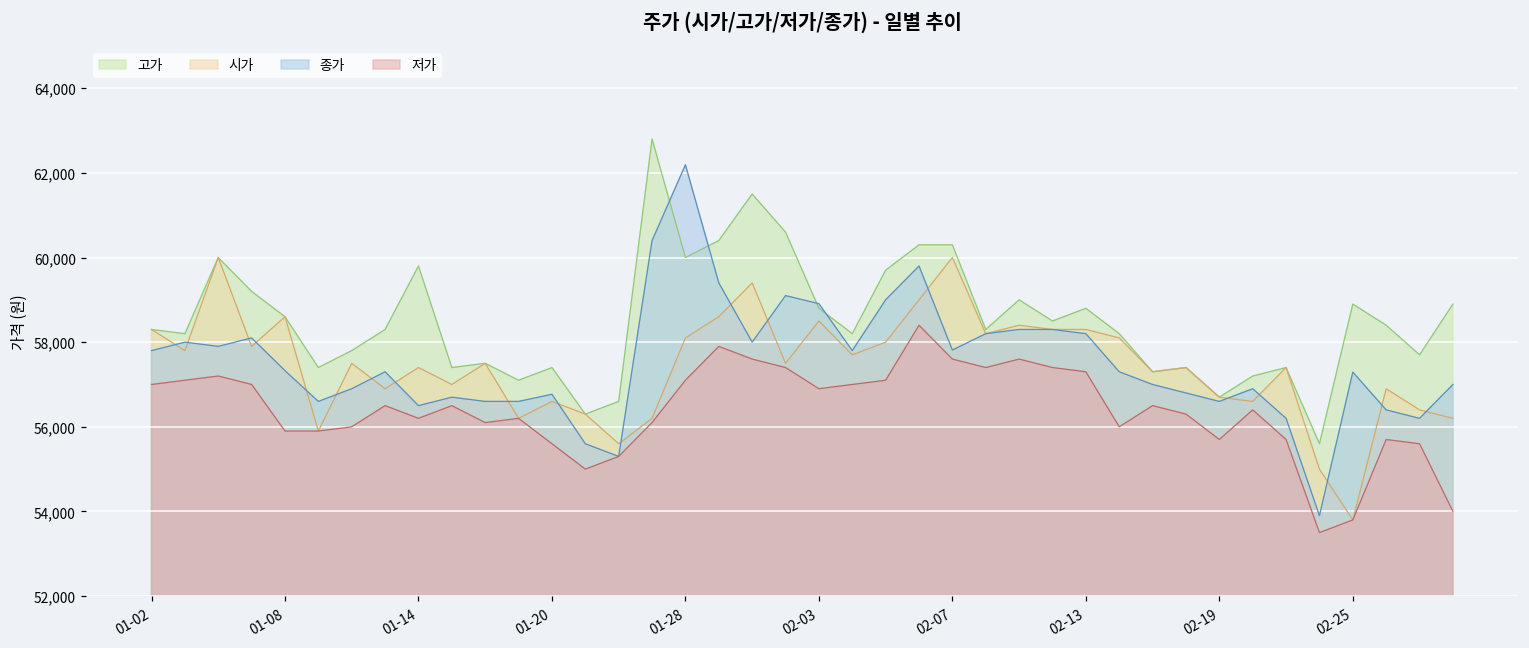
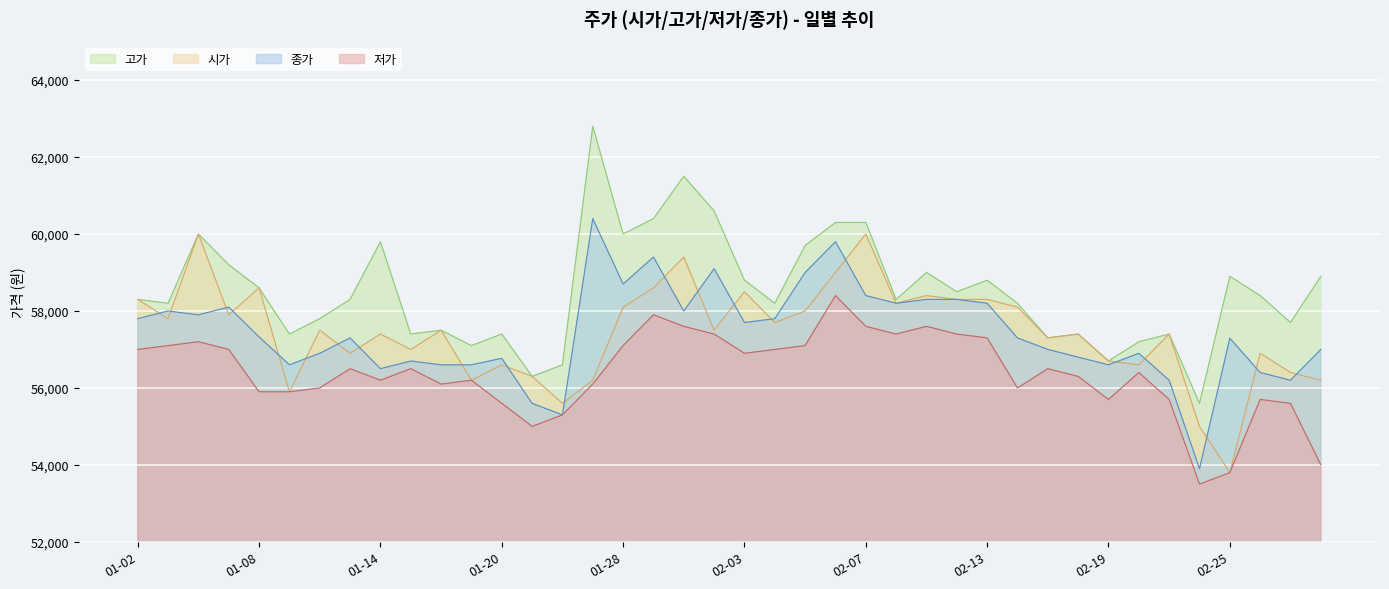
종가, 01-28: 62,200 -> 58,700
종가, 02-03: 58,900 -> 57,700
종가, 02-07: 57,800 -> 58,400
